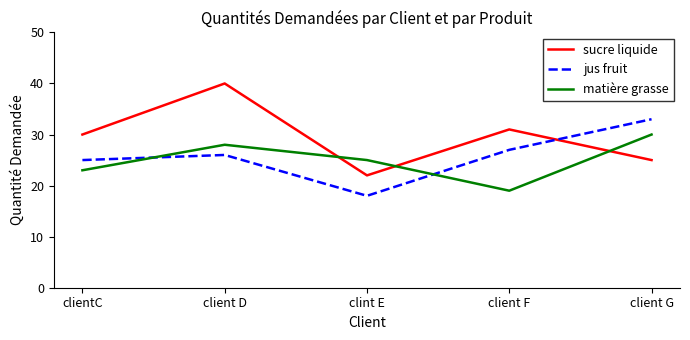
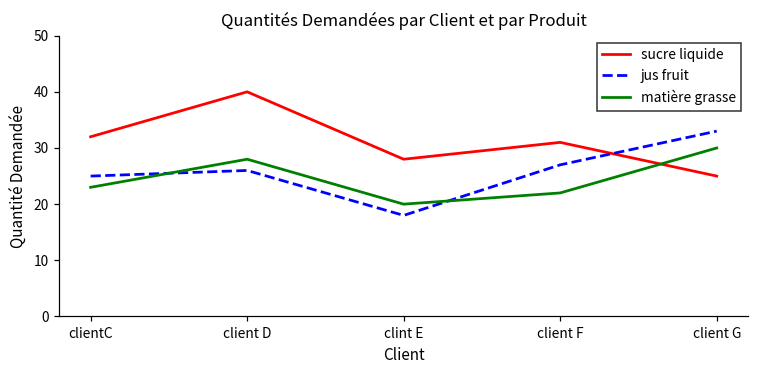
sucre liquide, clientC: 30 -> 32
sucre liquide, clint E: 22 -> 28
matière grasse, clint E: 25 -> 20
matière grasse, client F: 19 -> 22
